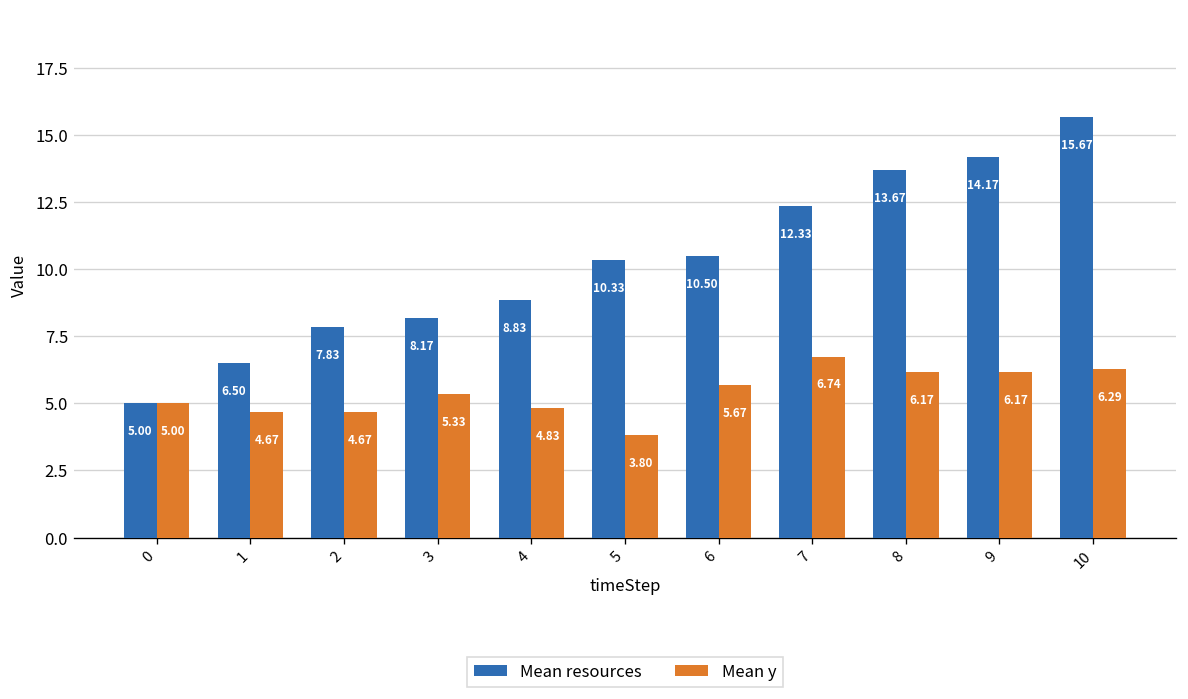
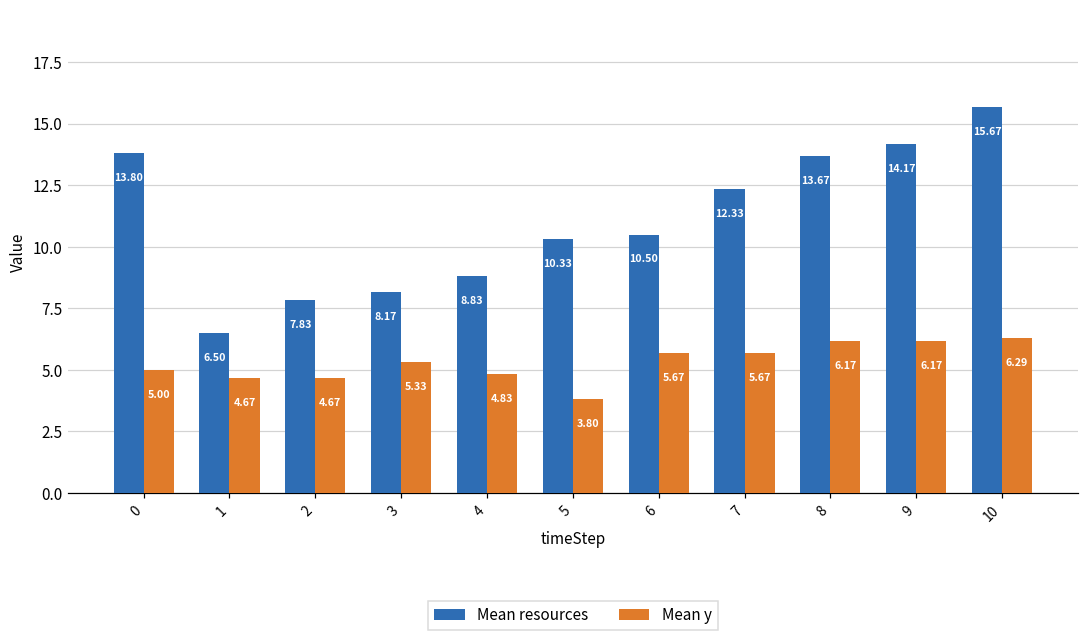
Mean resources, 0: 5.00 -> 13.80
Mean y, 7: 6.74 -> 5.67
